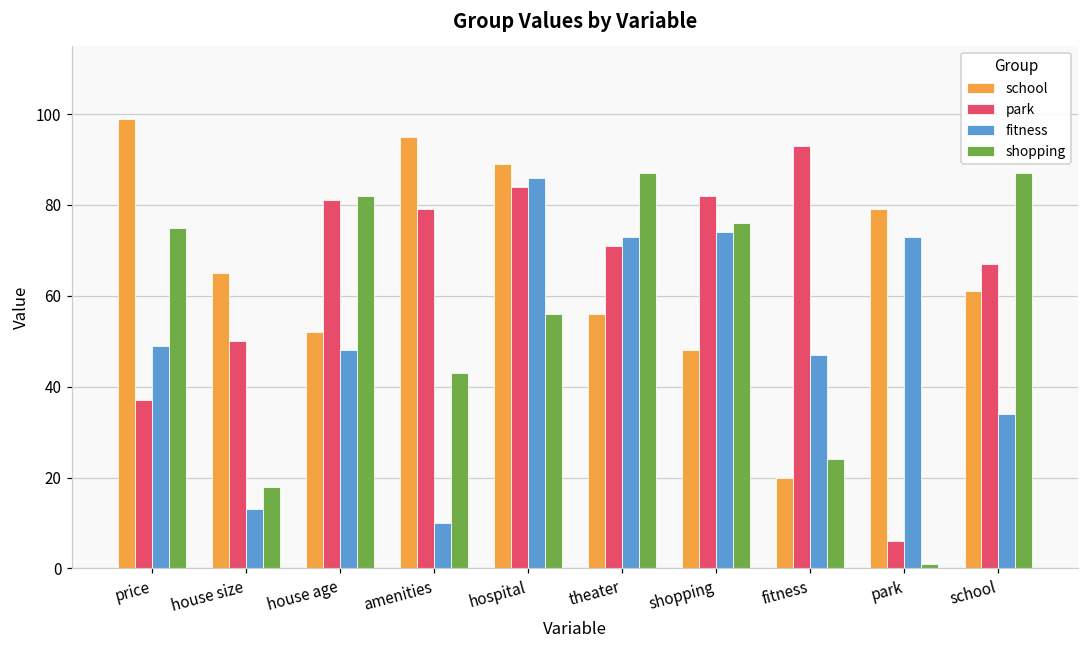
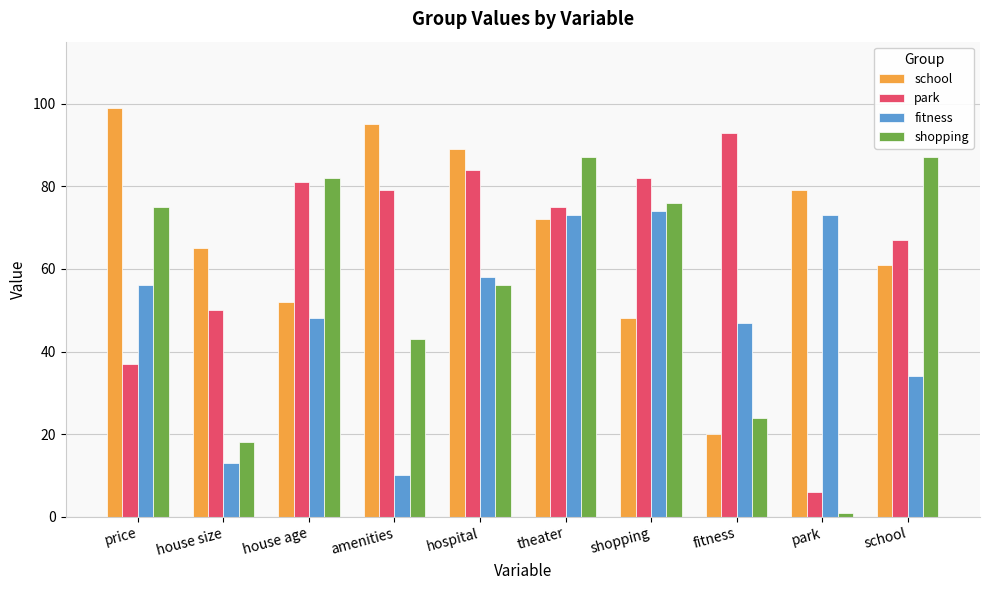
fitness, price: 49 -> 56
fitness, hospital: 86 -> 58
school, theater: 56 -> 72
park, theater: 71 -> 75
